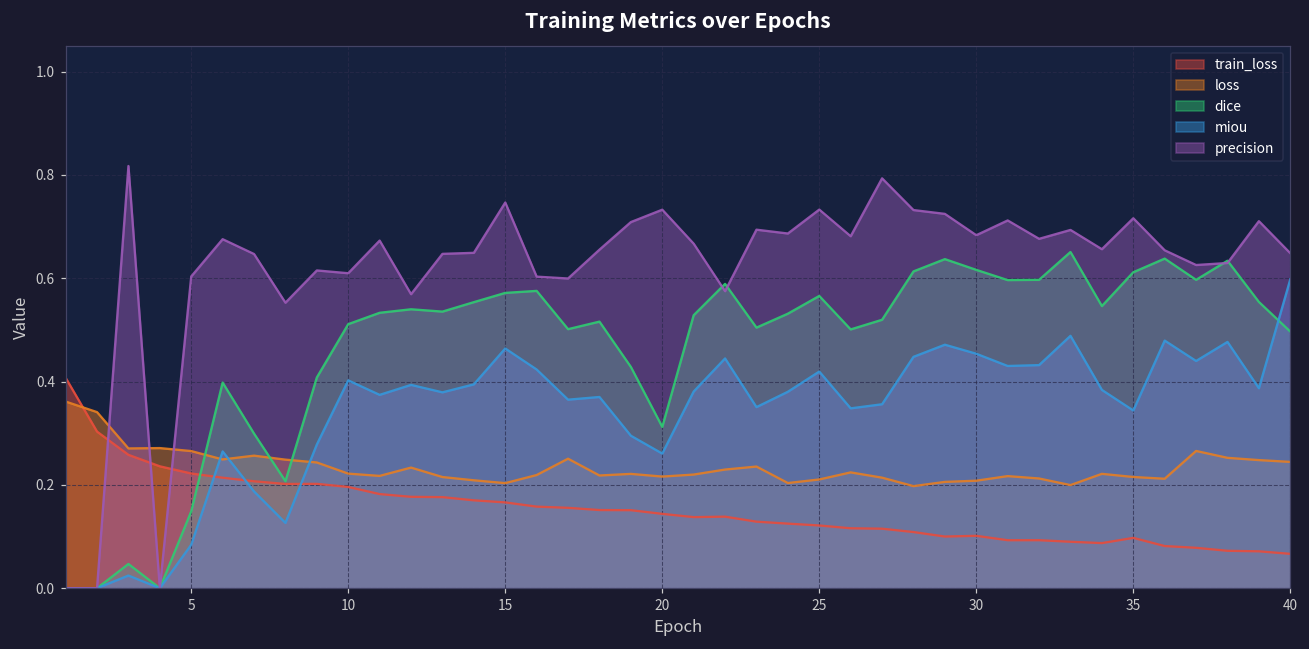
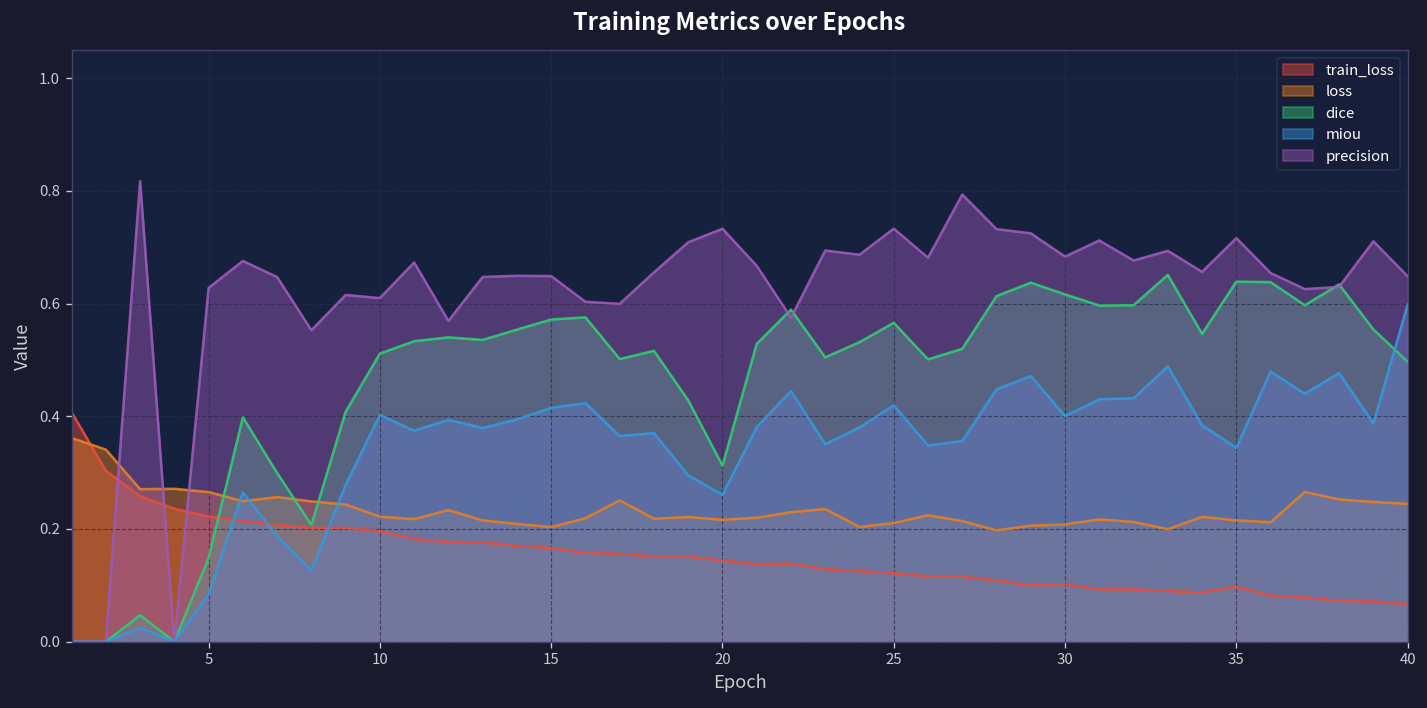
precision, 5: 0.60 -> 0.63
miou, 15: 0.46 -> 0.41
precision, 15: 0.75 -> 0.65
miou, 30: 0.45 -> 0.40
dice, 35: 0.61 -> 0.64
